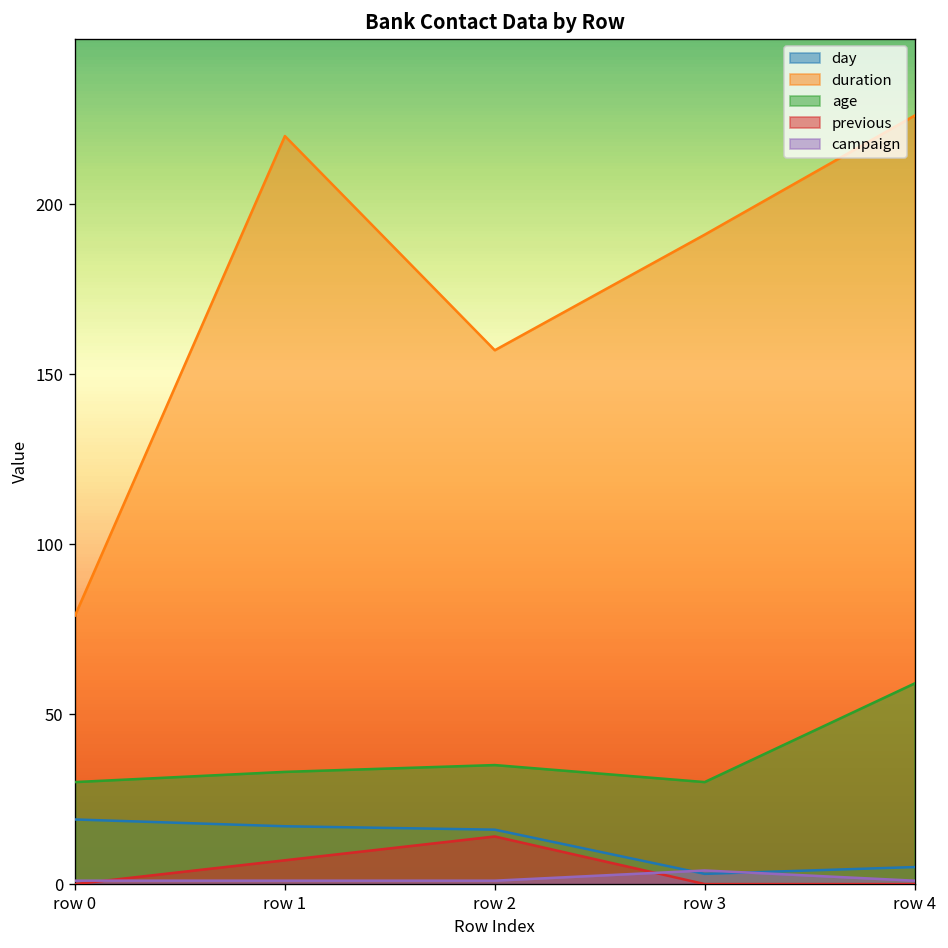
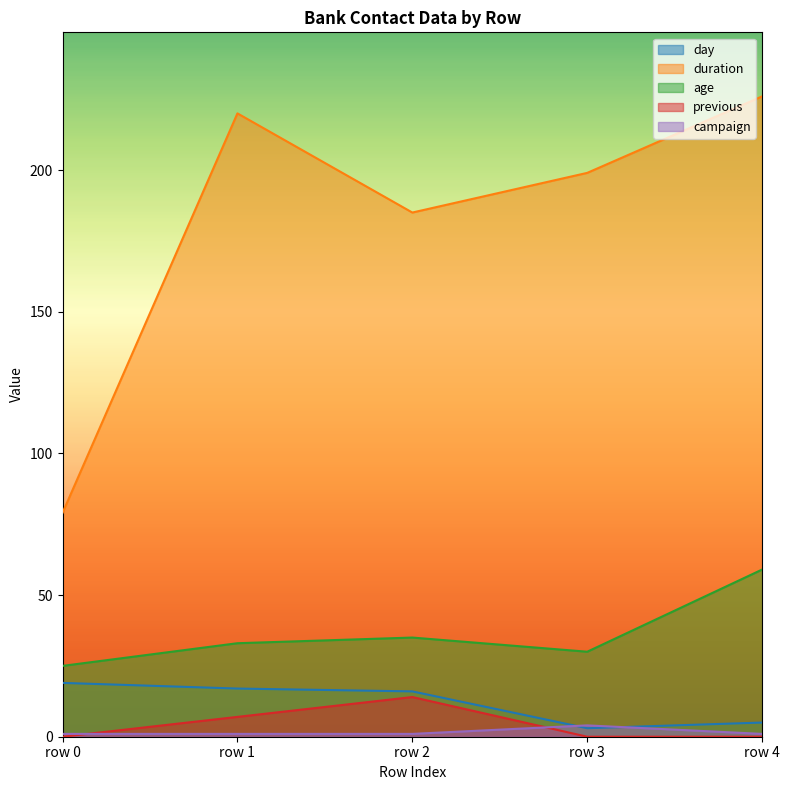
age, row 0: 30 -> 25
duration, row 2: 157 -> 185
duration, row 3: 191 -> 199
